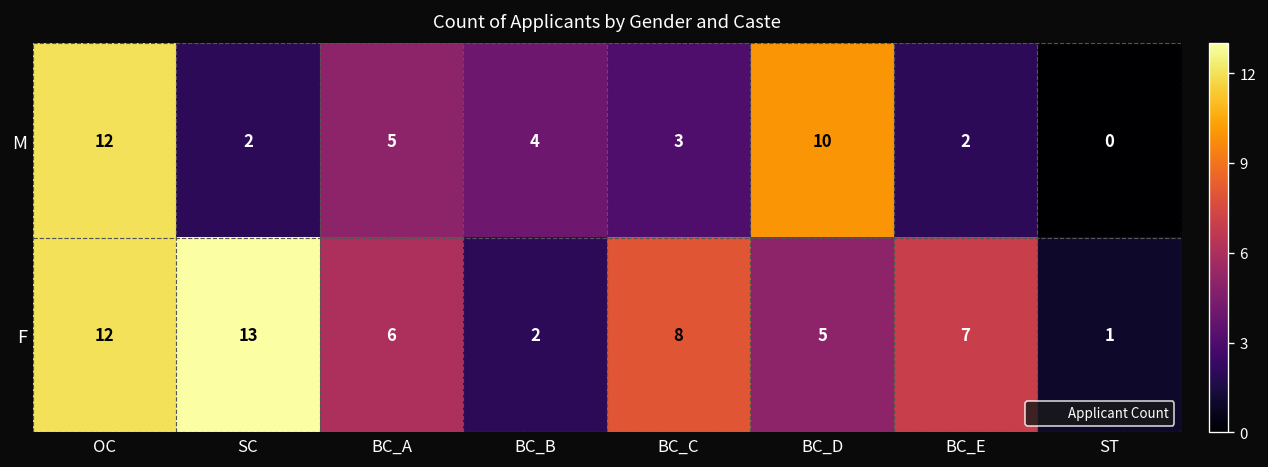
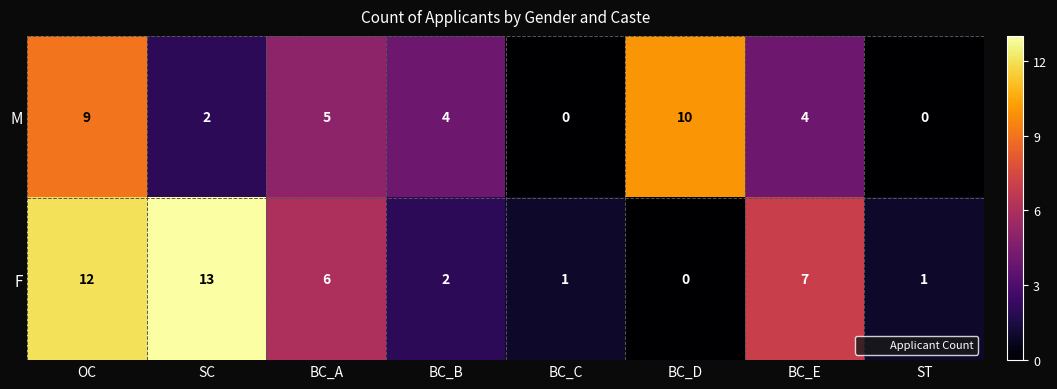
M, OC: 12 -> 9
M, BC_C: 3 -> 0
M, BC_E: 2 -> 4
F, BC_C: 8 -> 1
F, BC_D: 5 -> 0
